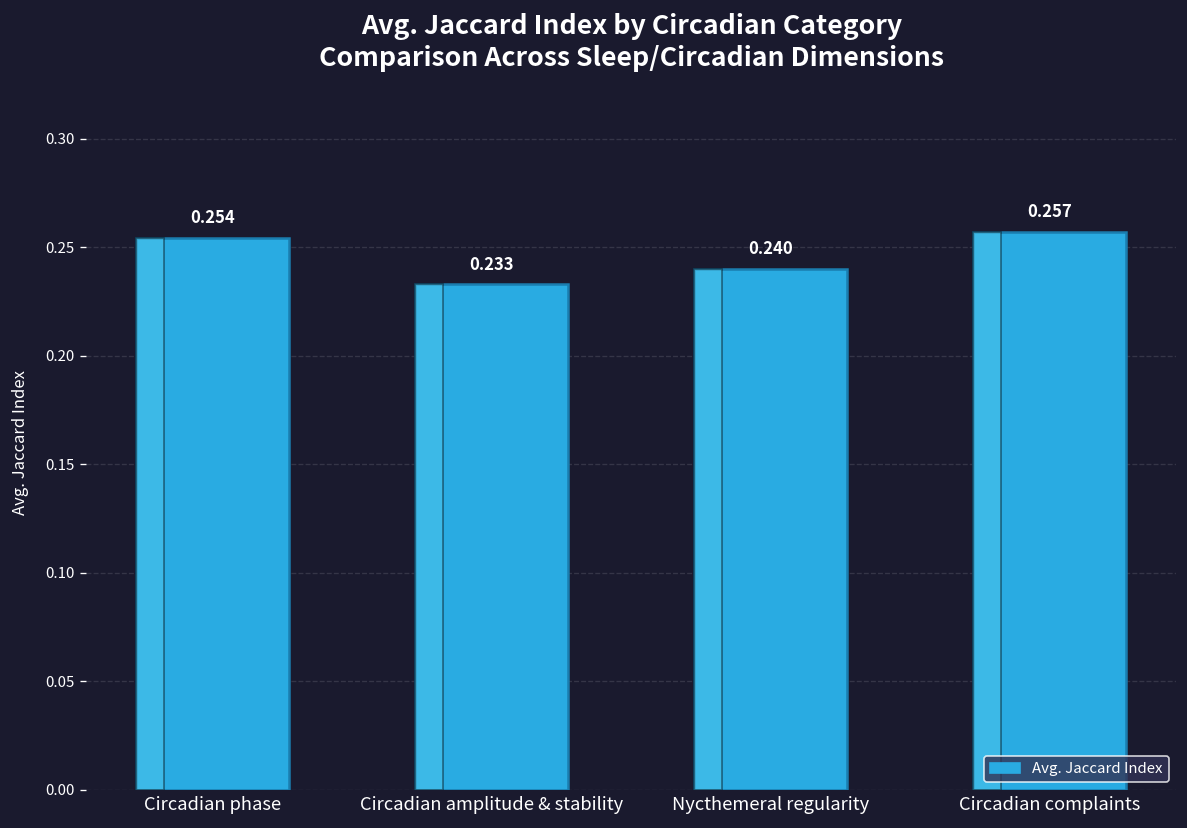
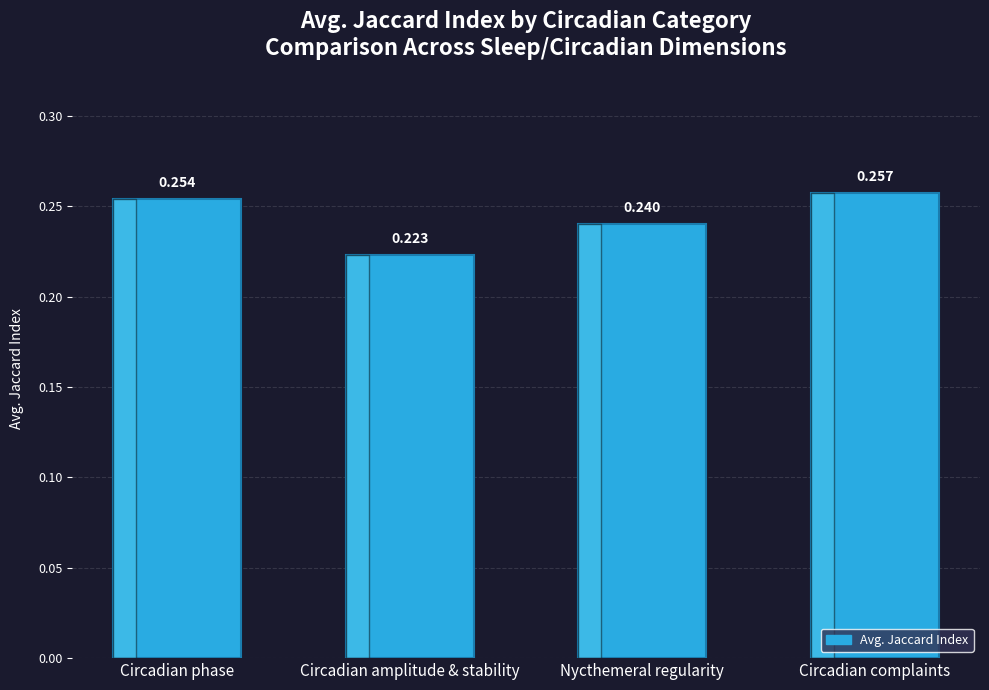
Circadian amplitude & stability: 0.233 -> 0.223
